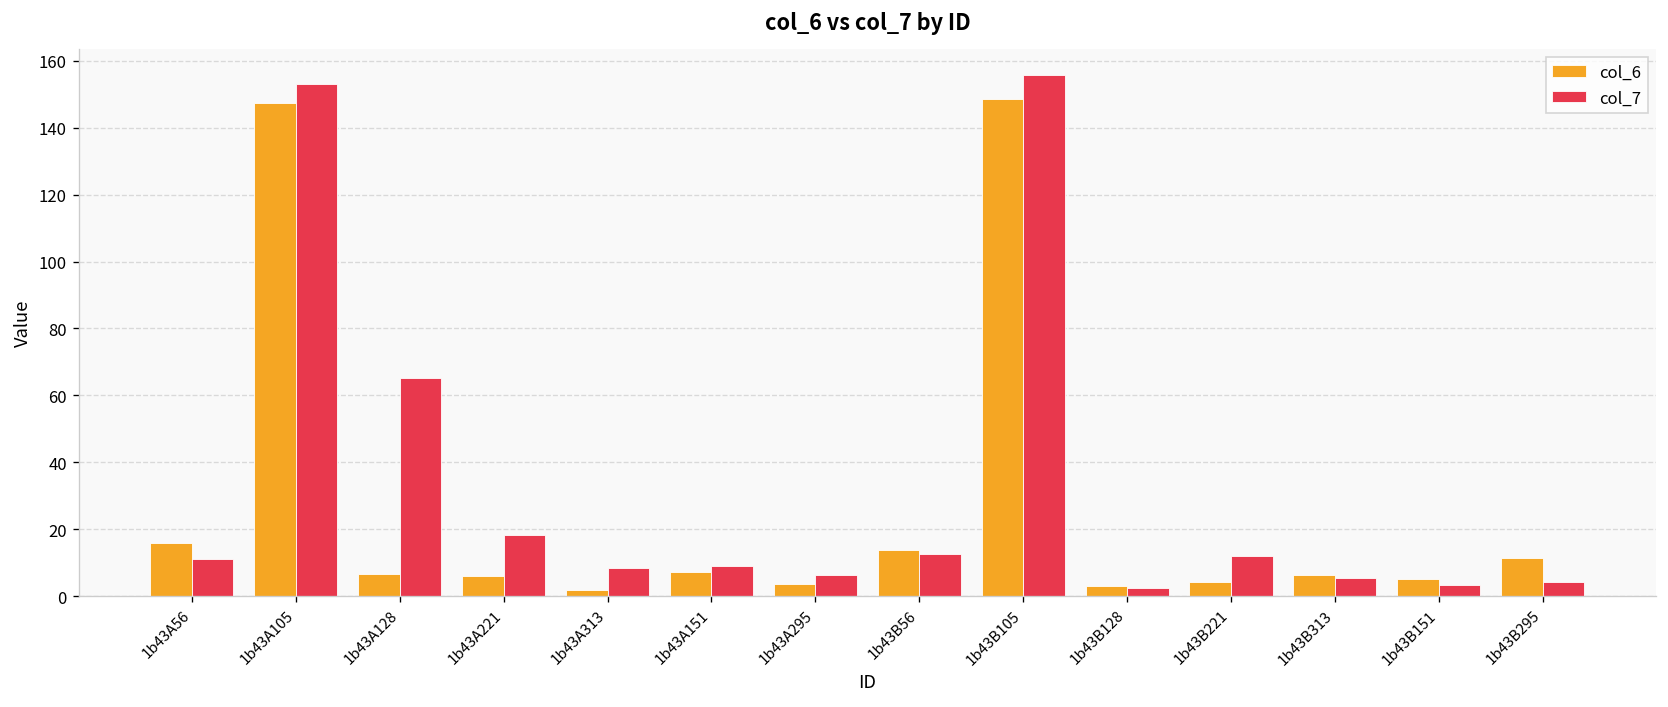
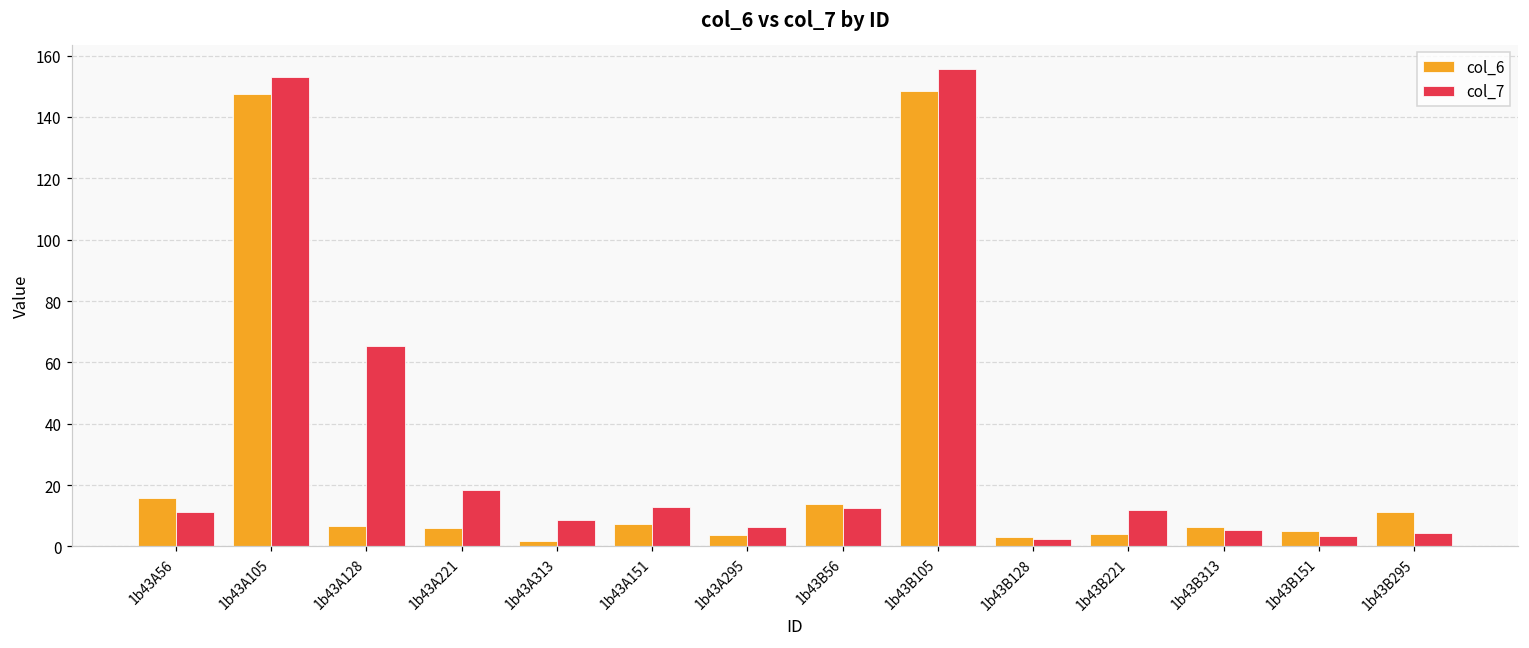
col_7, 1b43A151: 9 -> 13
